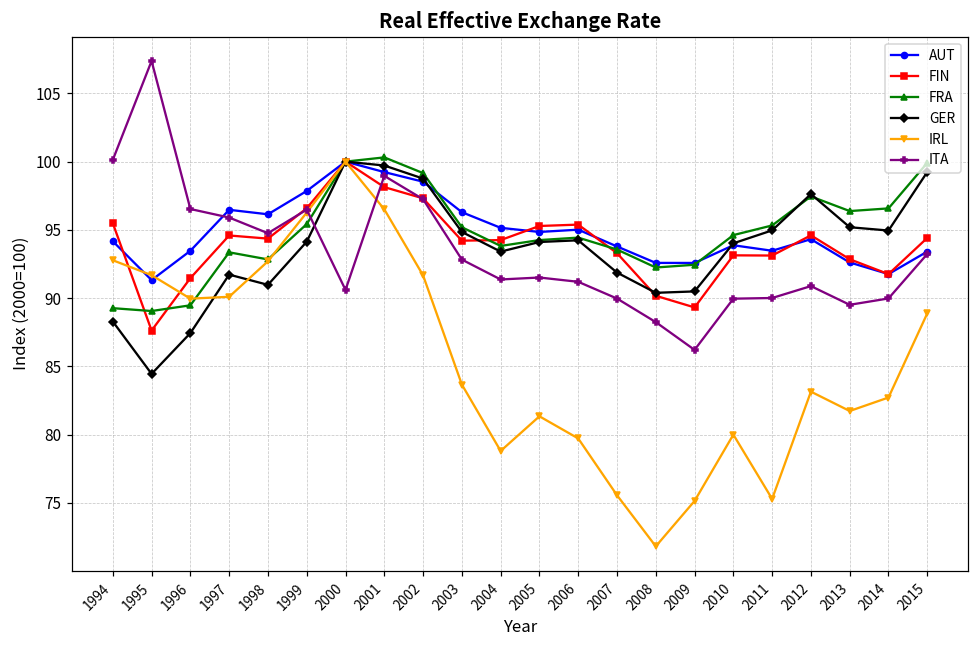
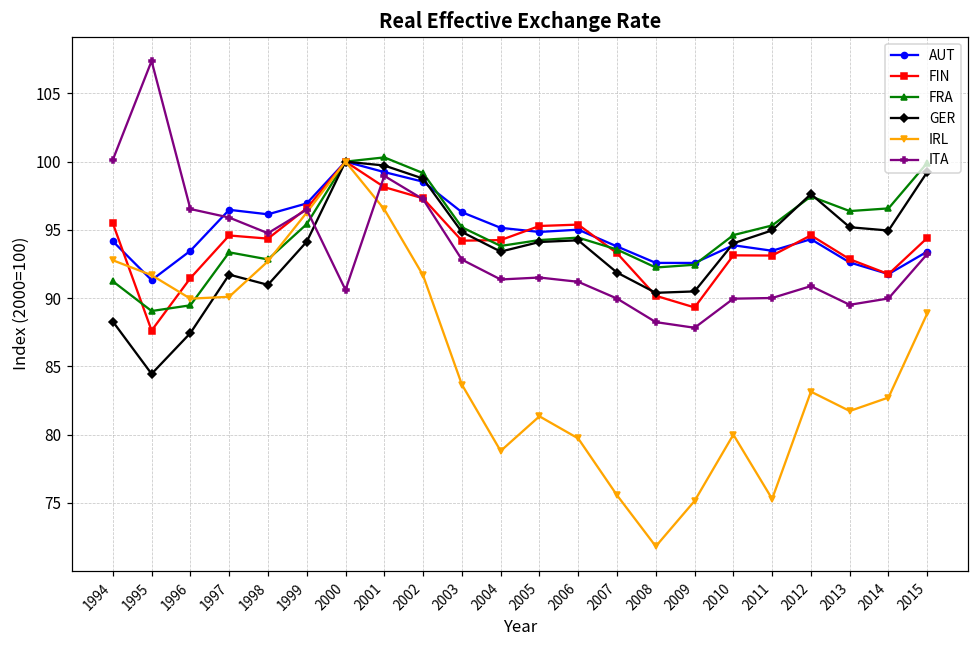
FRA, 1994: 89.3 -> 91.2
AUT, 1999: 97.8 -> 96.9
ITA, 2009: 86.2 -> 87.8
